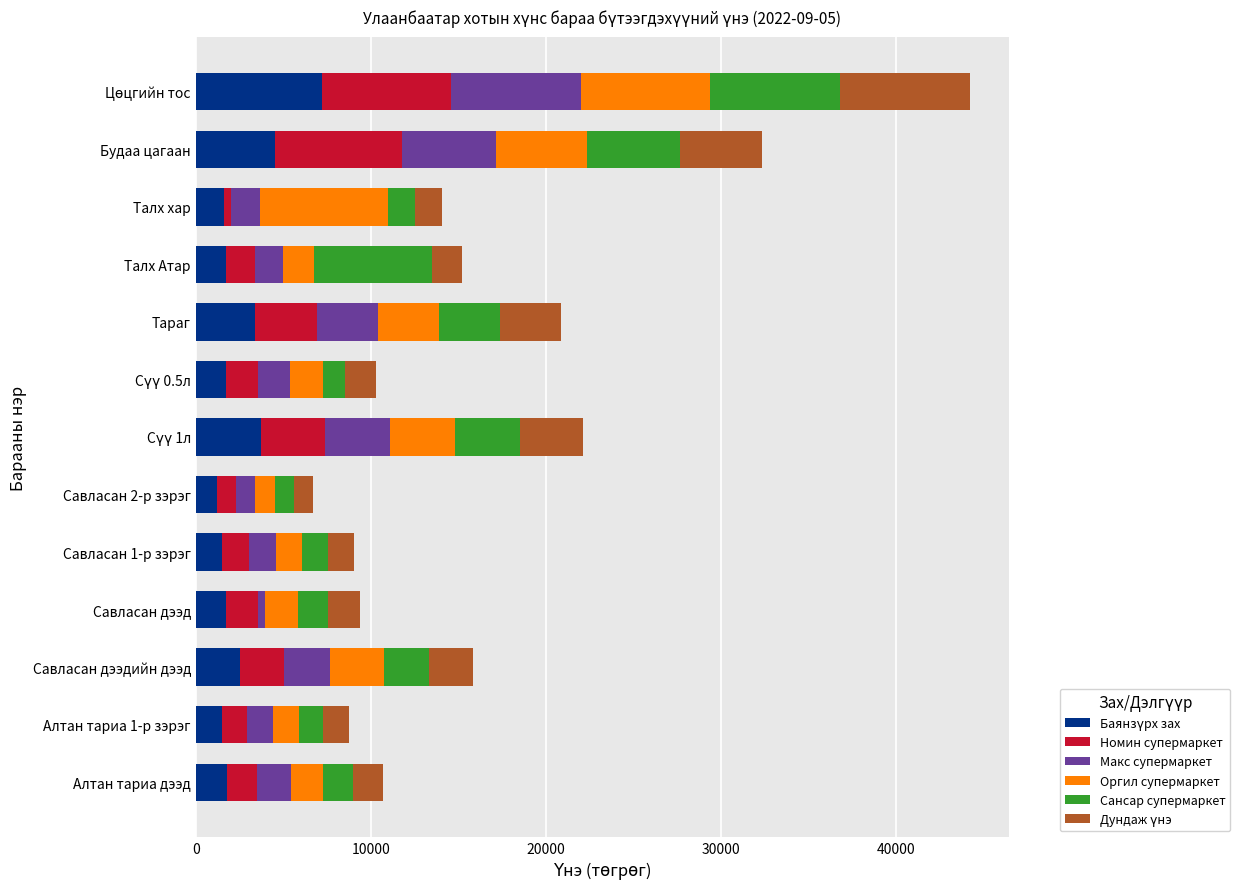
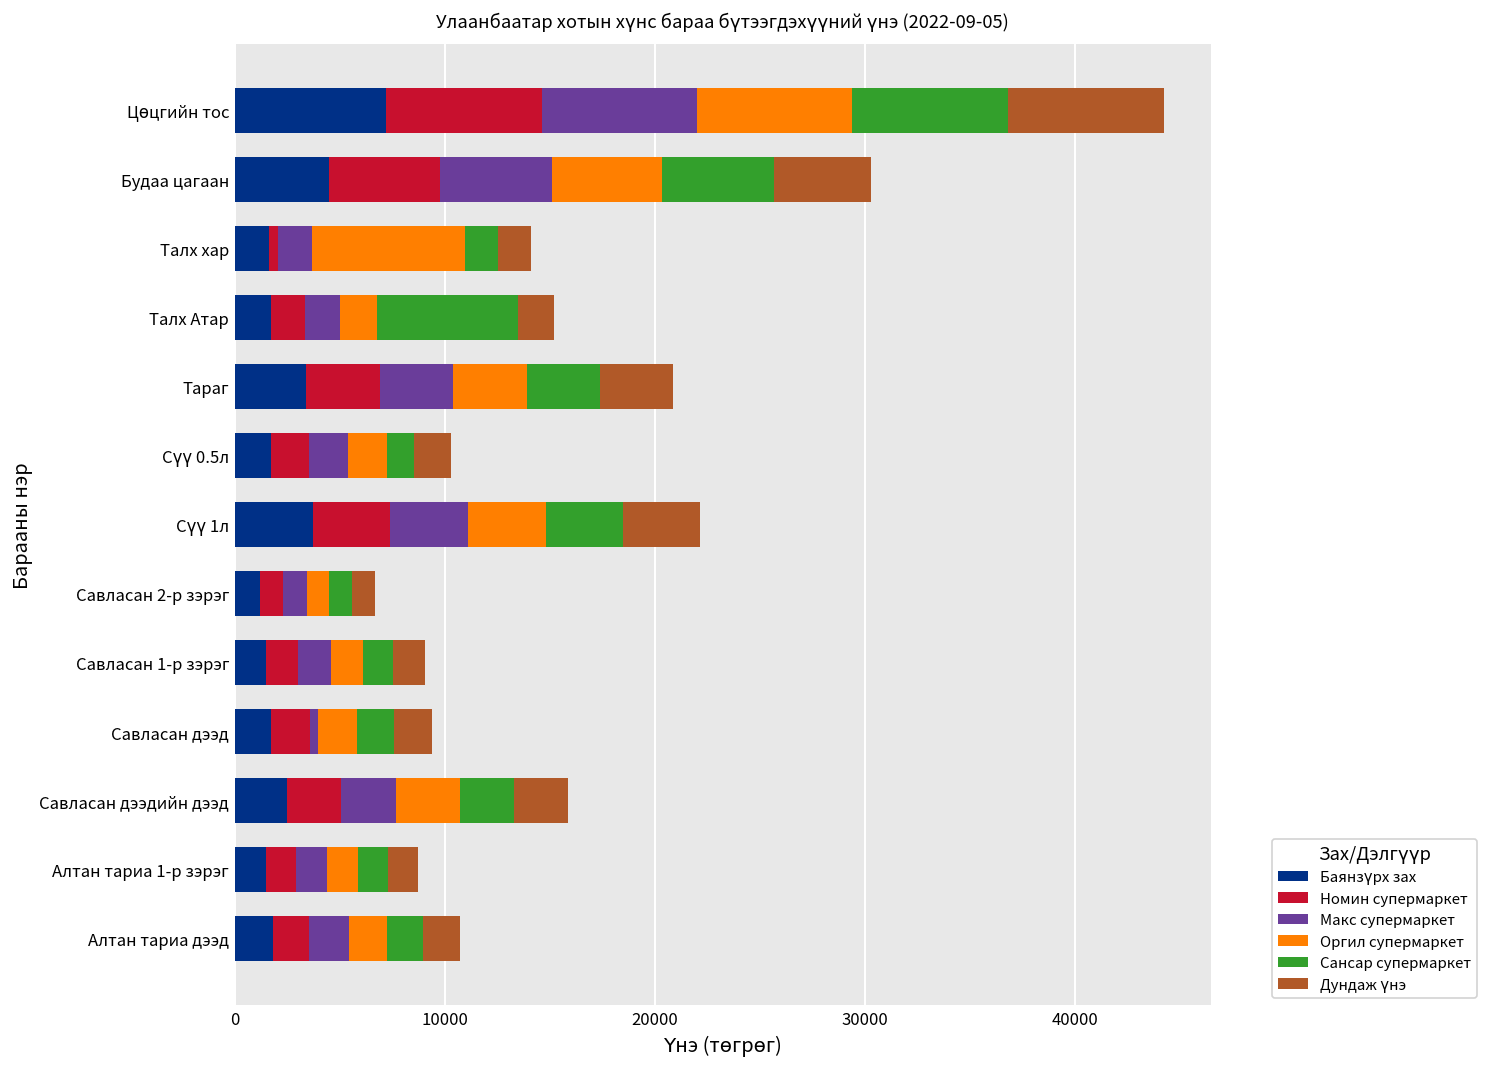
Номин супермаркет, Будаа цагаан: 7300 -> 5200
